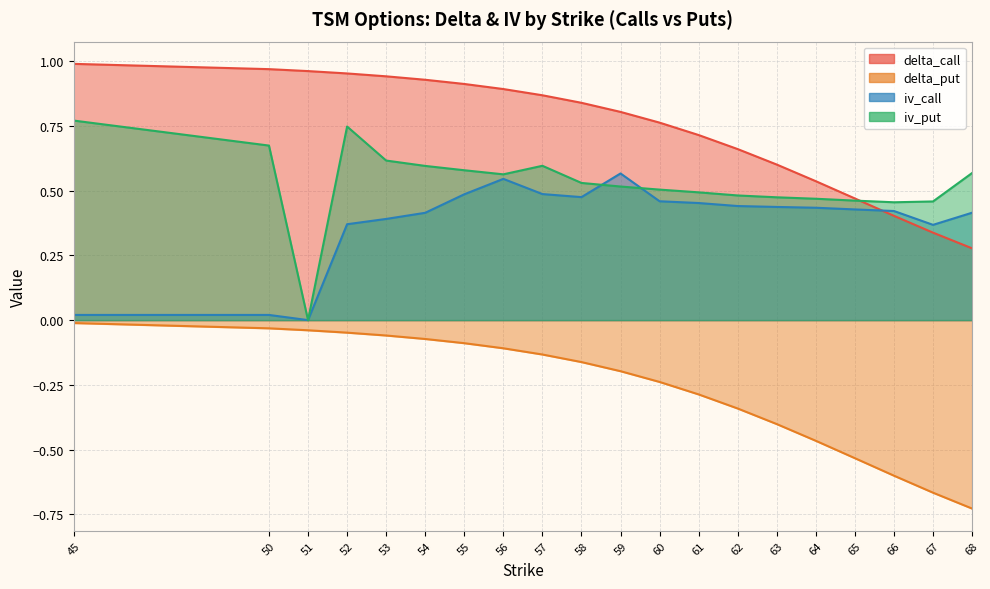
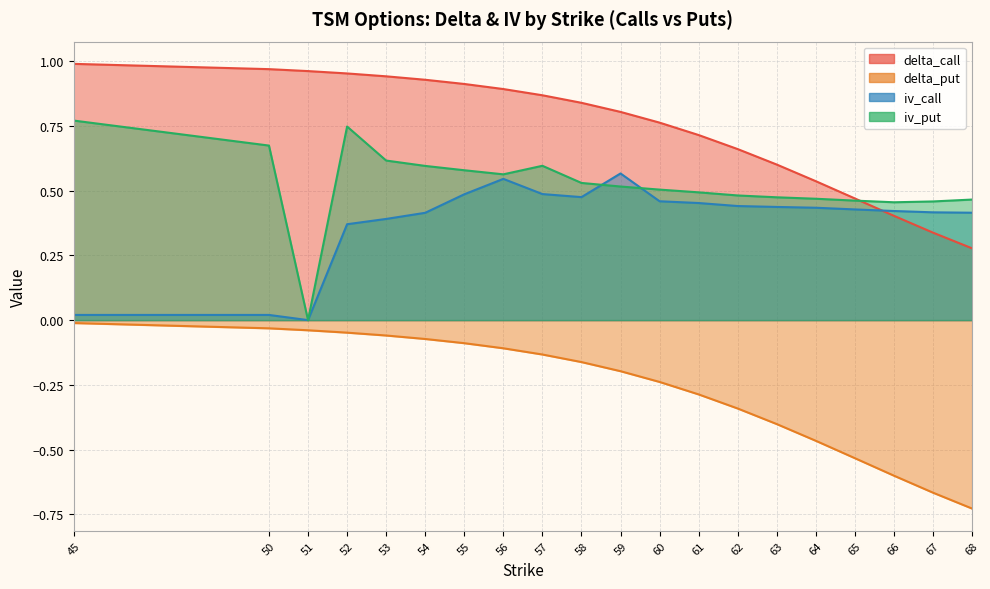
iv_call, 67: 0.37 -> 0.42
iv_put, 68: 0.57 -> 0.47
